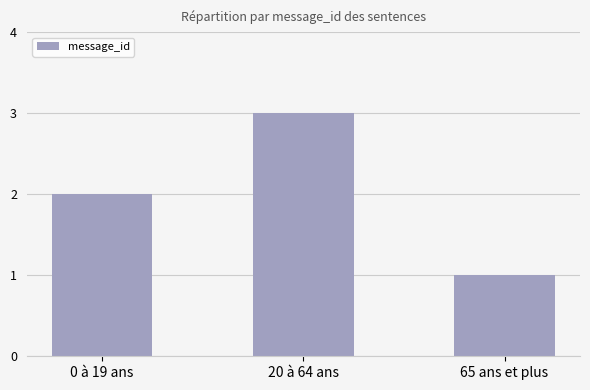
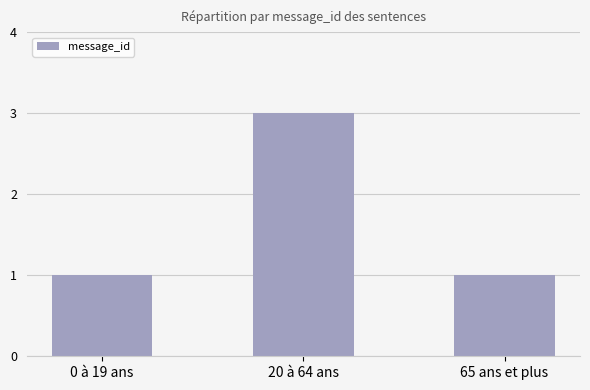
0 à 19 ans: 2 -> 1
